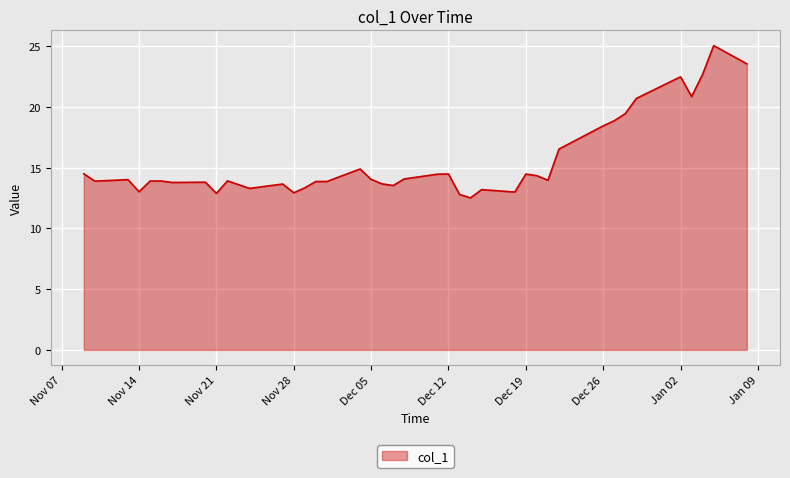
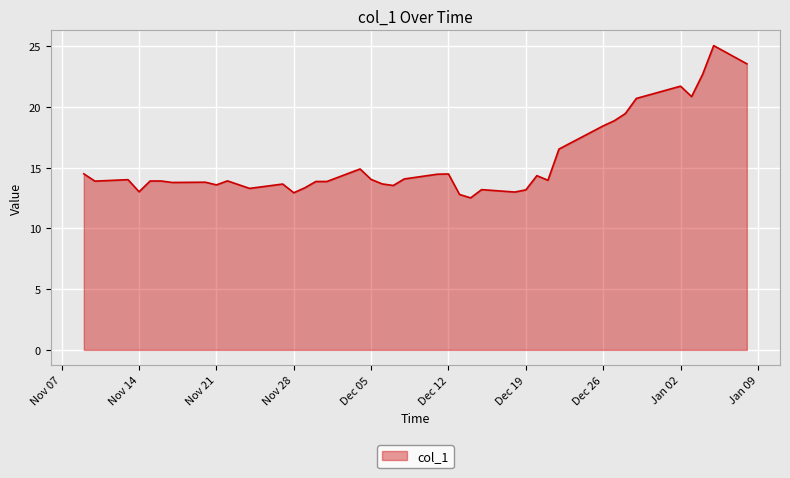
Nov 21: 12.9 -> 13.6
Dec 19: 14.5 -> 13.2
Jan 02: 22.5 -> 21.7
